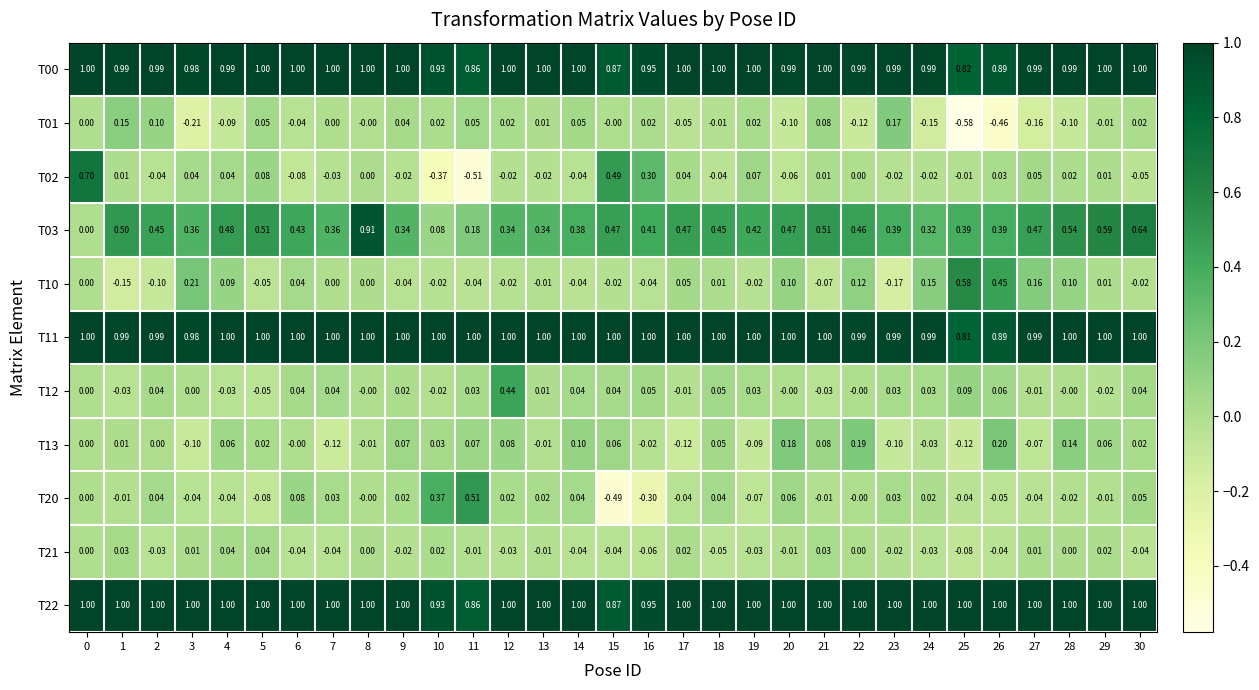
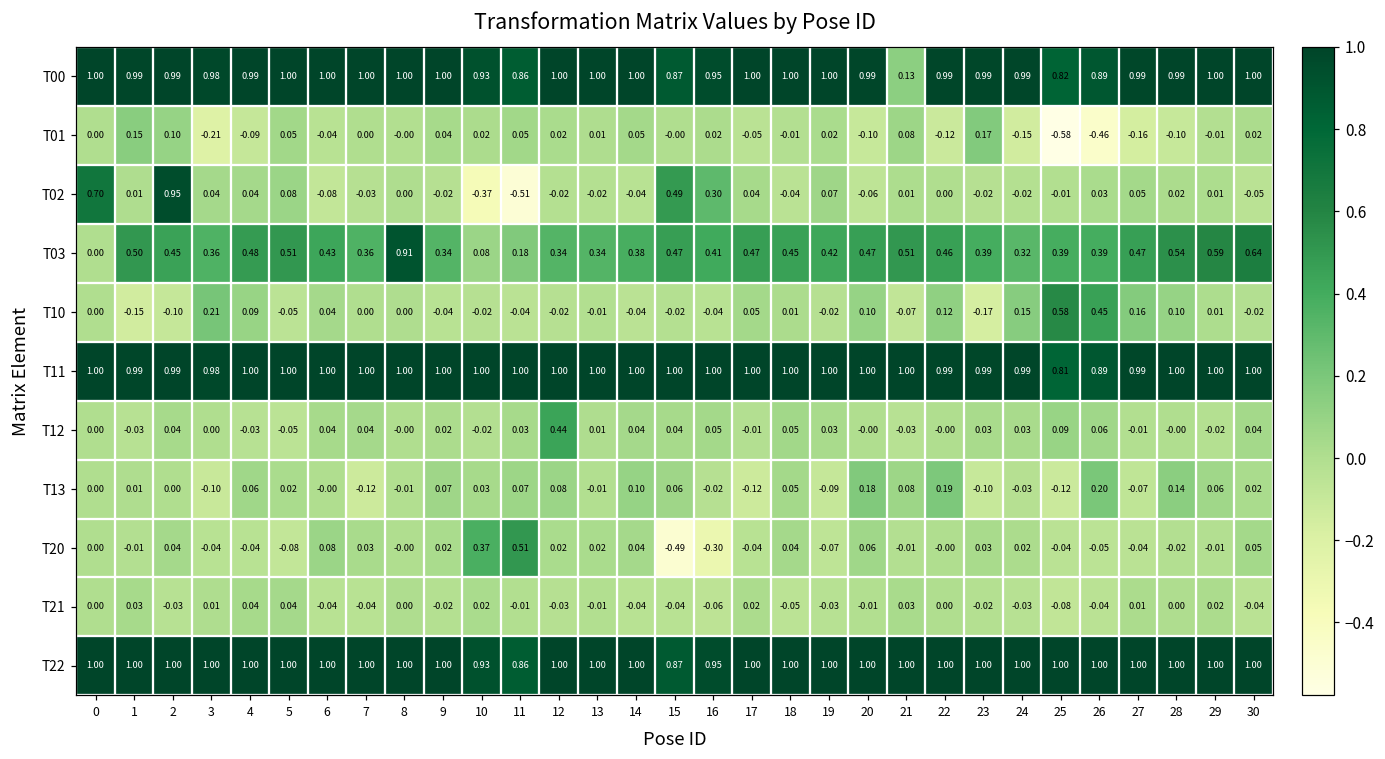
T00, 21: 1.00 -> 0.13
T02, 2: -0.04 -> 0.95
